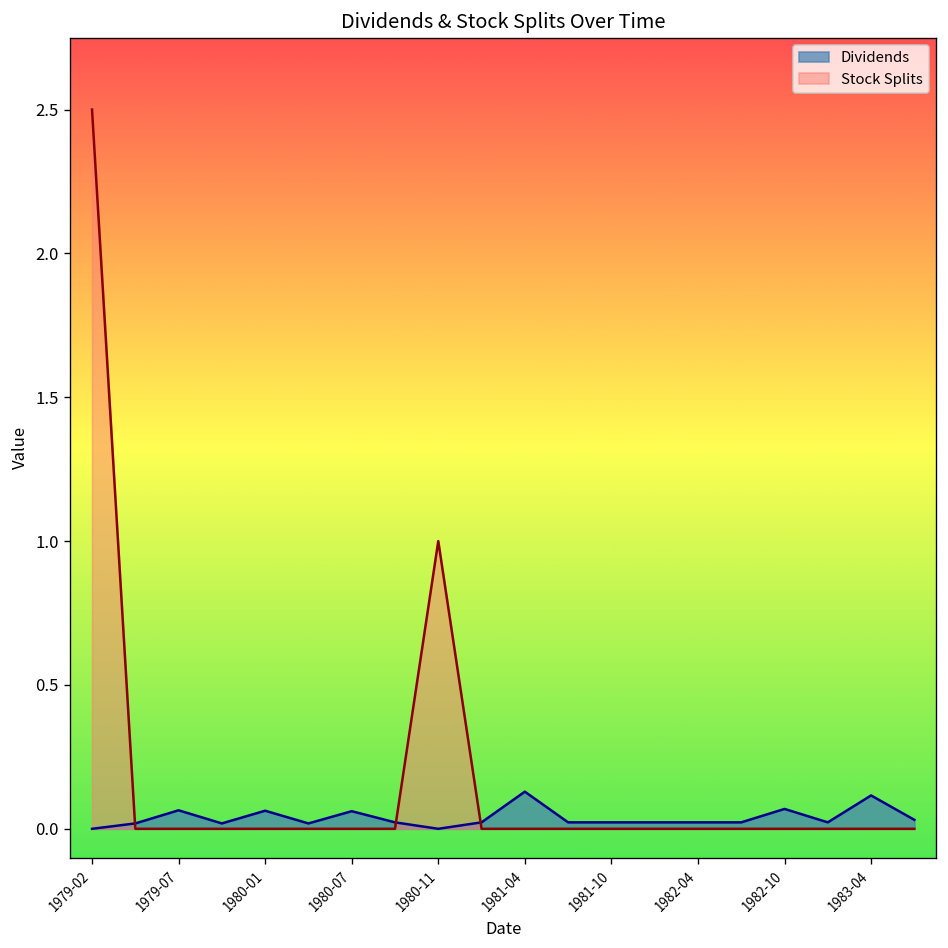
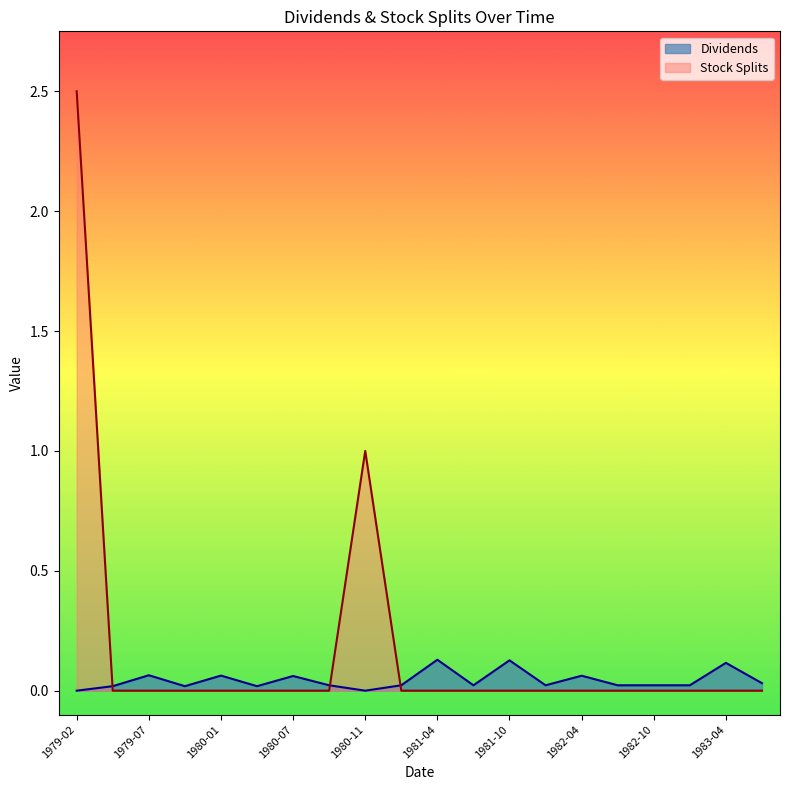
Dividends, 1981-10: 0.02 -> 0.13
Dividends, 1982-04: 0.02 -> 0.06
Dividends, 1982-10: 0.07 -> 0.02
